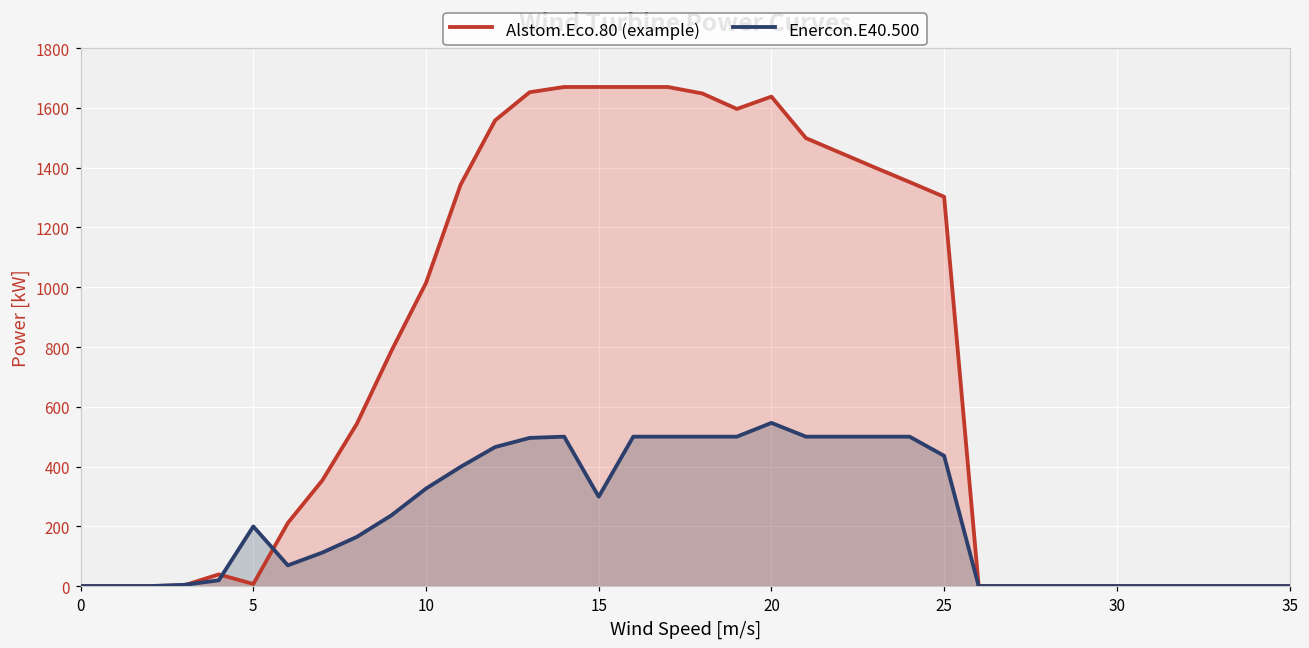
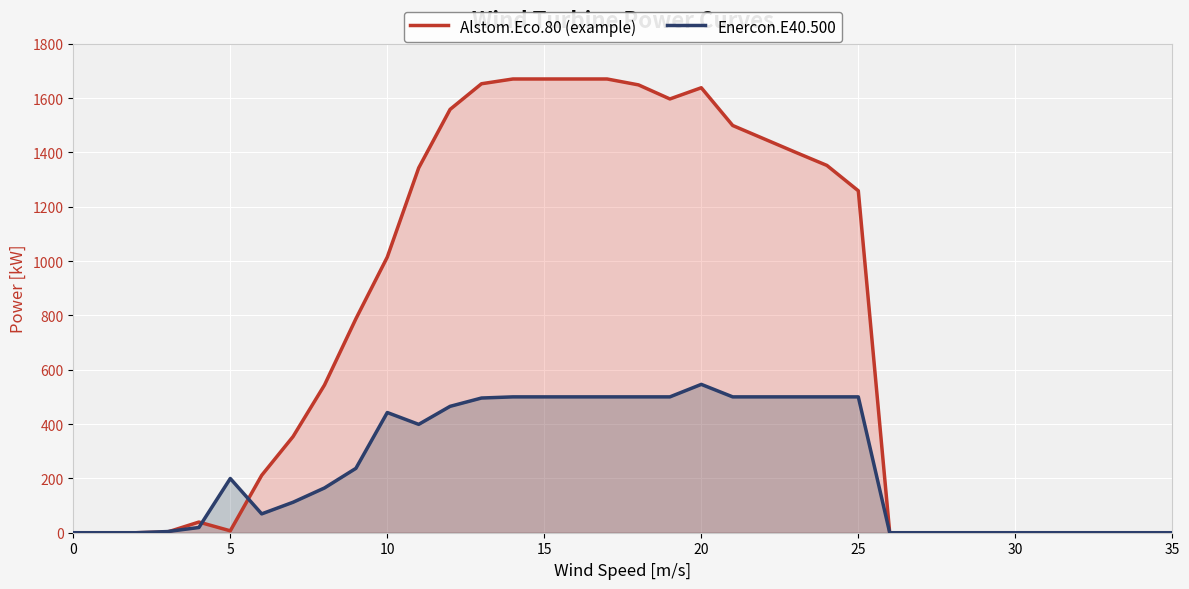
Enercon.E40.500, 10: 330 -> 440
Enercon.E40.500, 15: 300 -> 500
Alstom.Eco.80 (example), 25: 1300 -> 1260
Enercon.E40.500, 25: 440 -> 500
